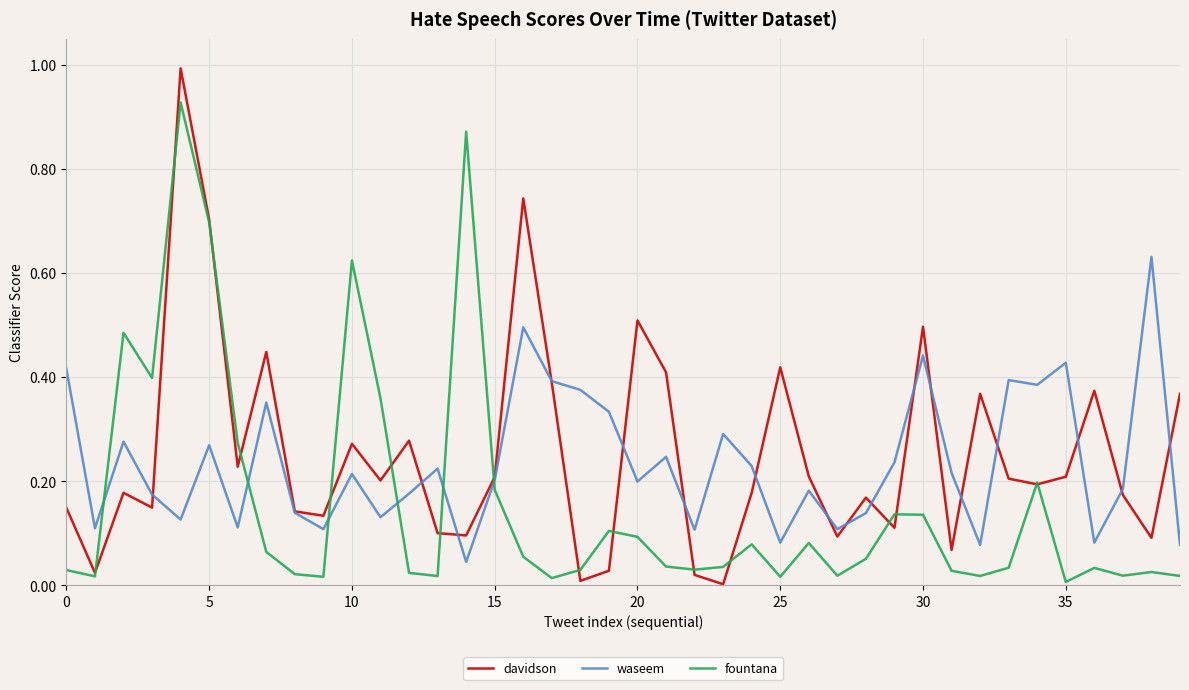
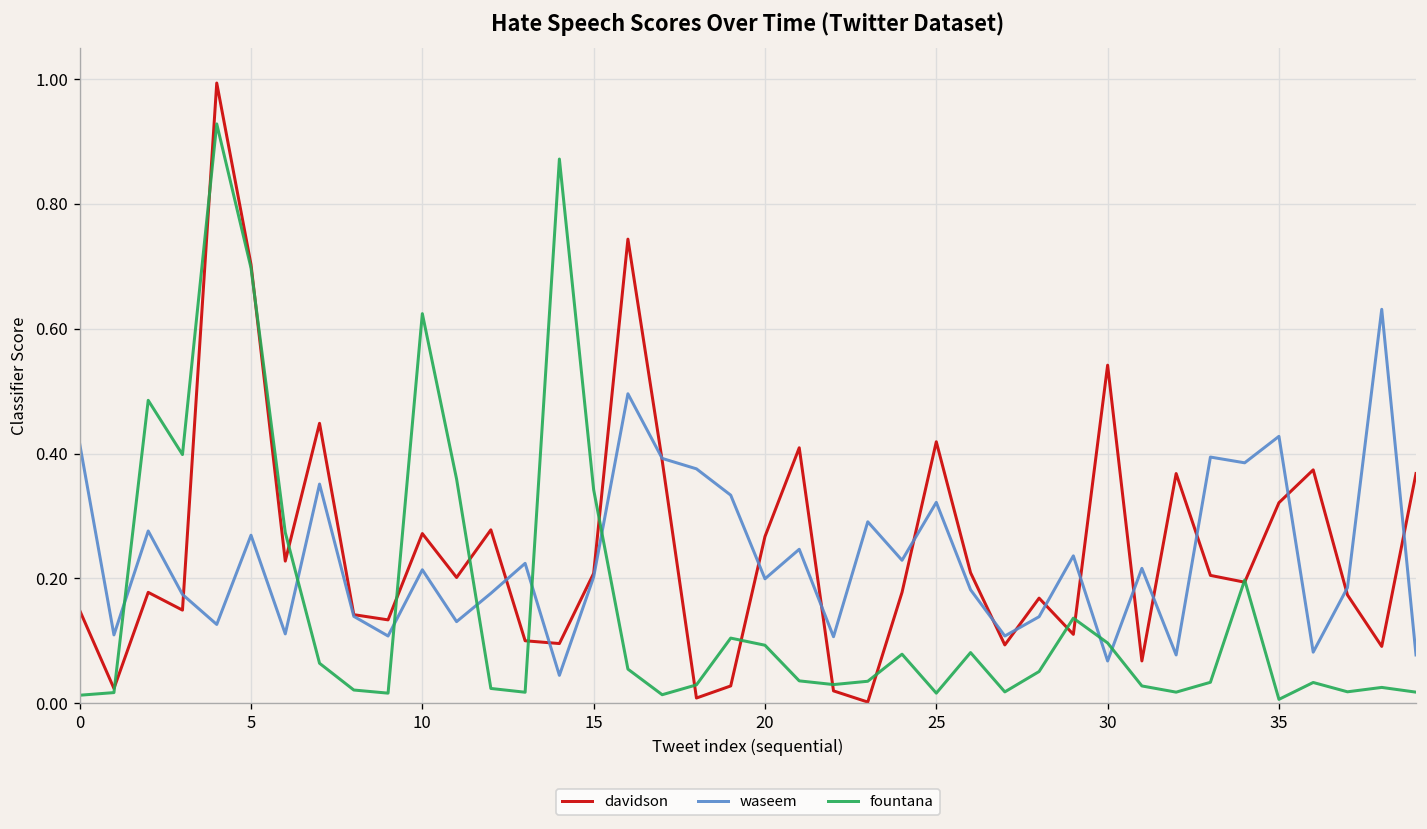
fountana, 0: 0.03 -> 0.01
fountana, 15: 0.18 -> 0.34
davidson, 20: 0.51 -> 0.27
waseem, 25: 0.08 -> 0.32
davidson, 30: 0.50 -> 0.54
waseem, 30: 0.44 -> 0.07
fountana, 30: 0.14 -> 0.10
davidson, 35: 0.21 -> 0.32
